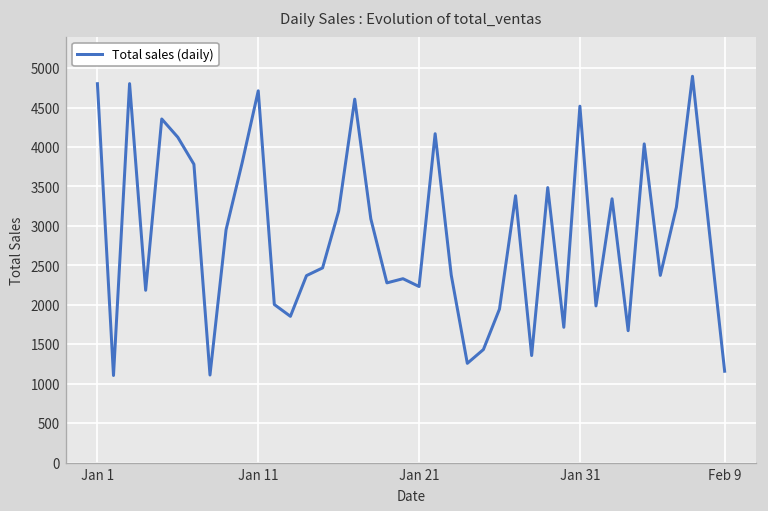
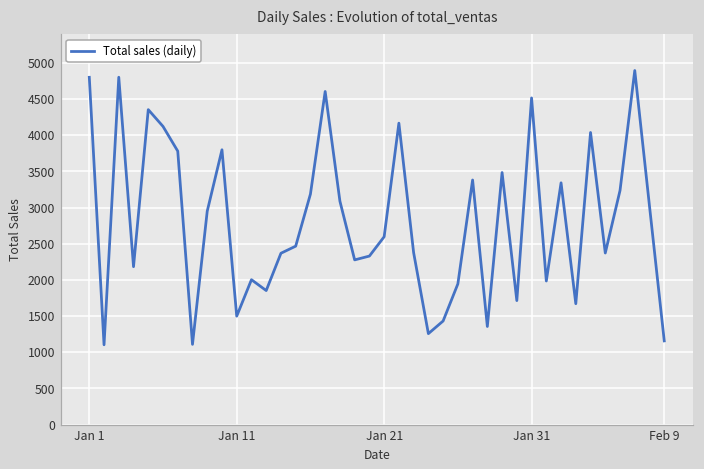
Jan 11: 4700 -> 1500
Jan 21: 2200 -> 2600
